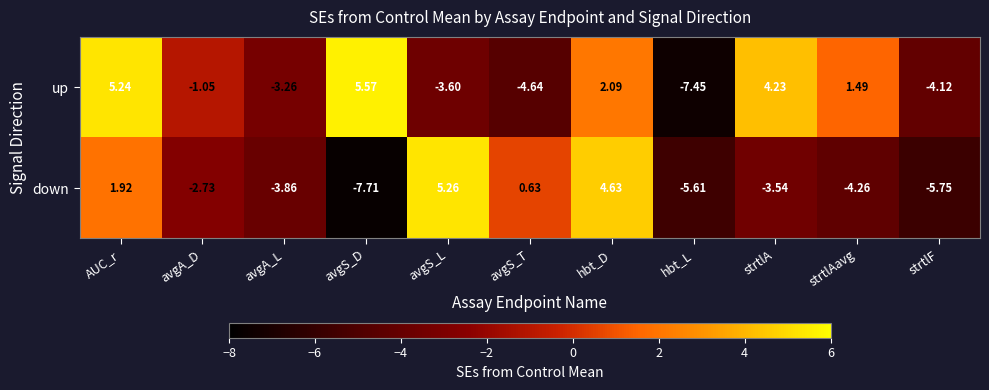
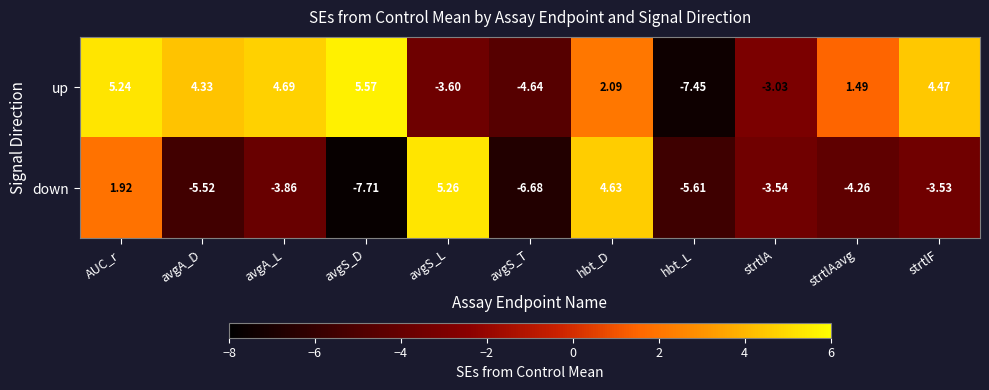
up, avgA_D: -1.05 -> 4.33
up, avgA_L: -3.26 -> 4.69
up, strtlA: 4.23 -> -3.03
up, strtlF: -4.12 -> 4.47
down, avgA_D: -2.73 -> -5.52
down, avgS_T: 0.63 -> -6.68
down, strtlF: -5.75 -> -3.53
